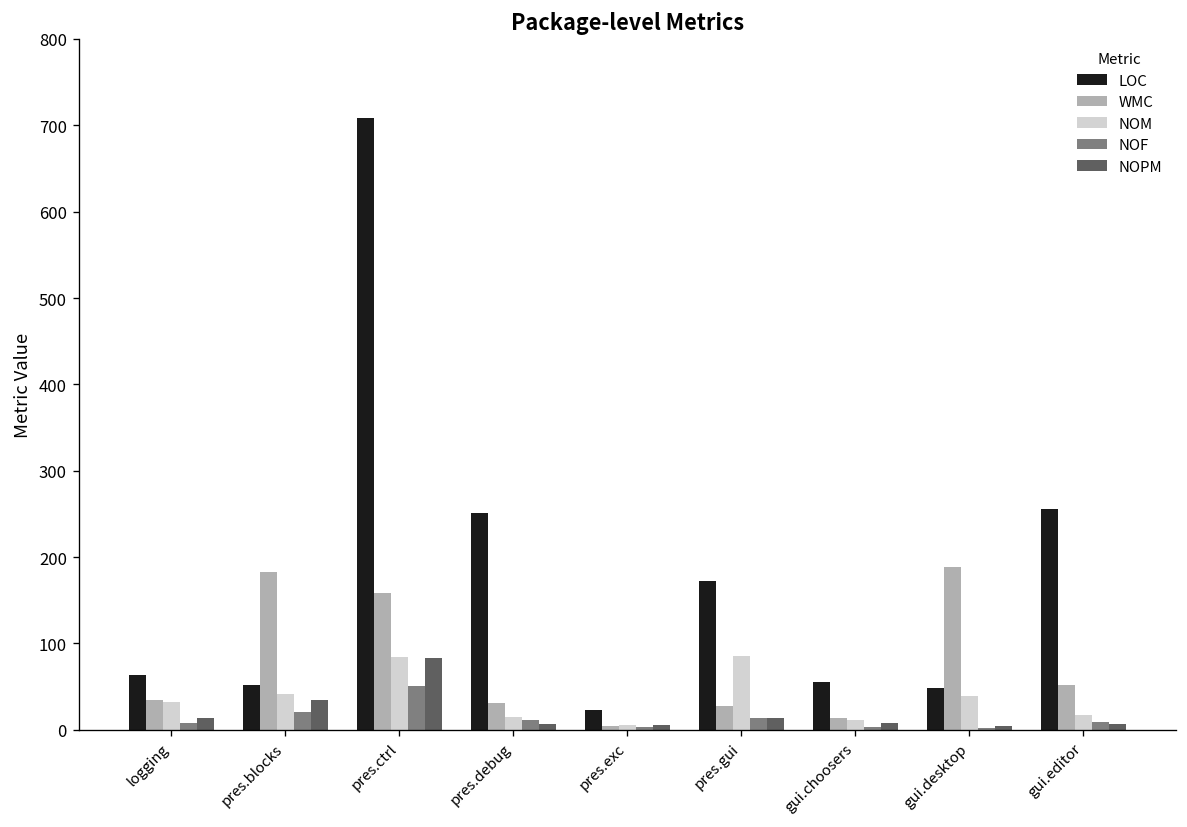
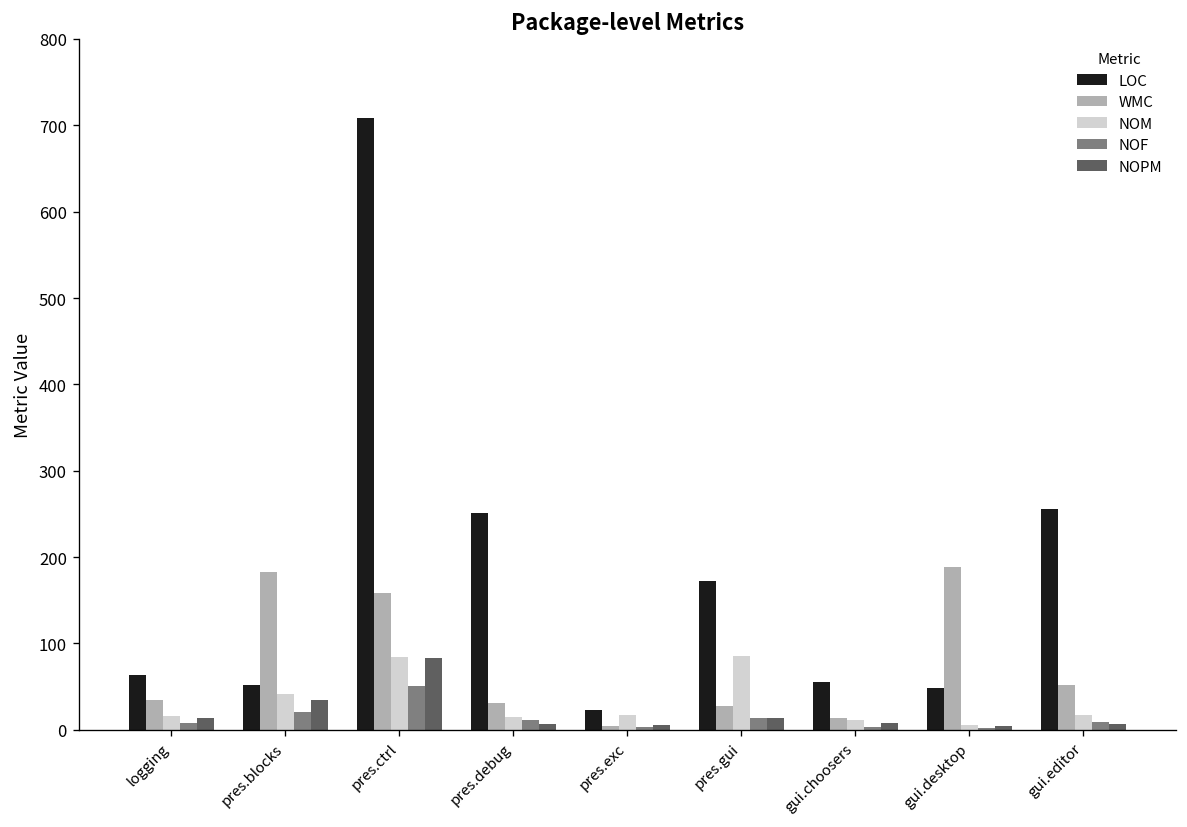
NOM, logging: 30 -> 20
NOM, pres.exc: 10 -> 20
NOM, gui.desktop: 40 -> 10
